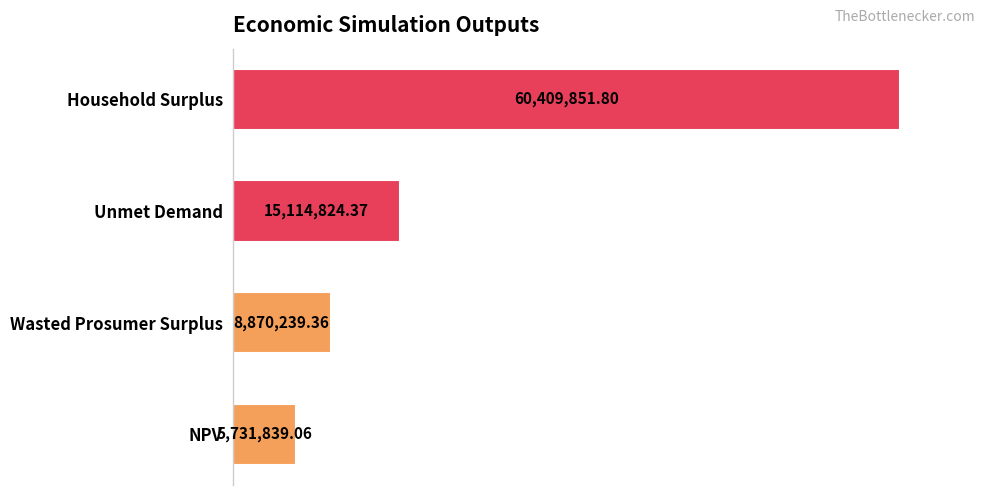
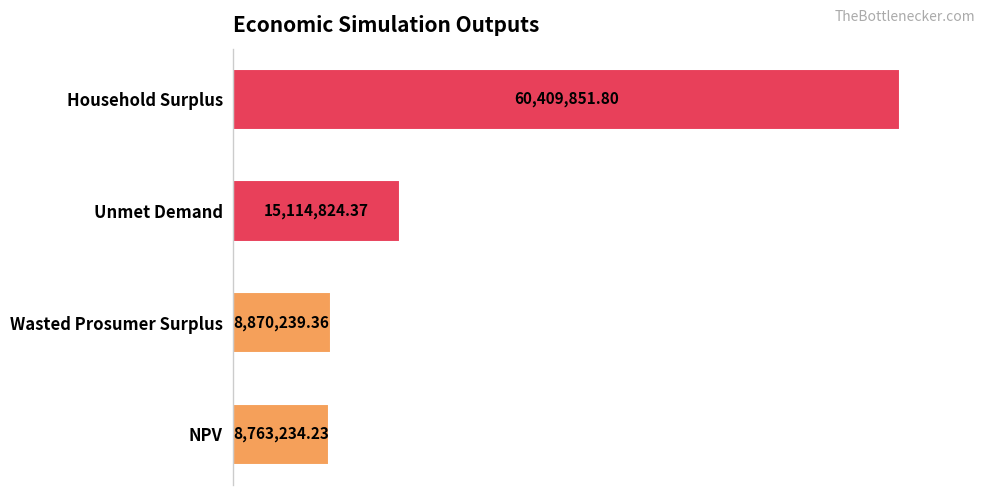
NPV: 5,731,839.06 -> 8,763,234.23
